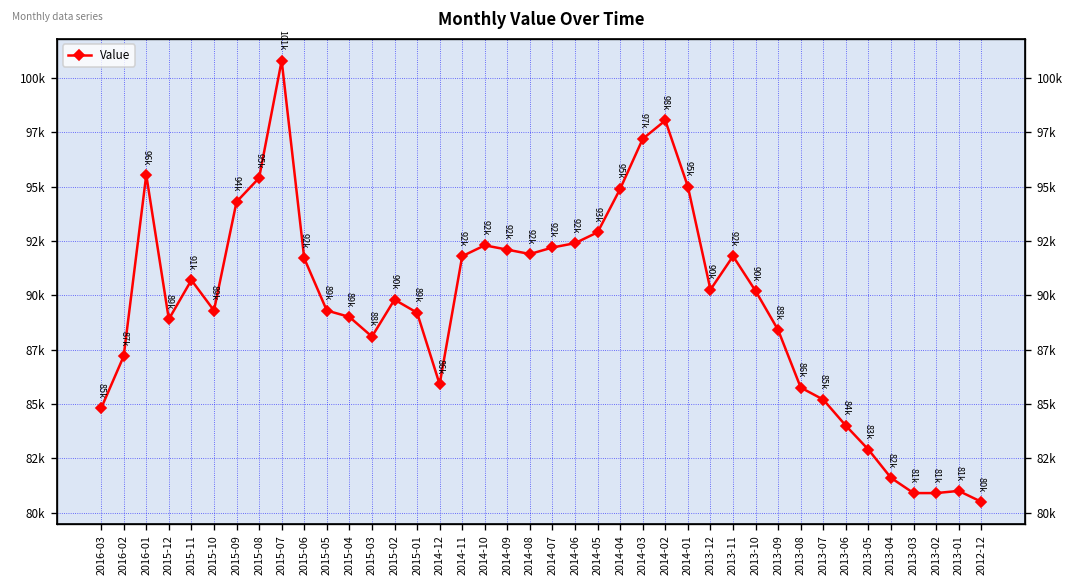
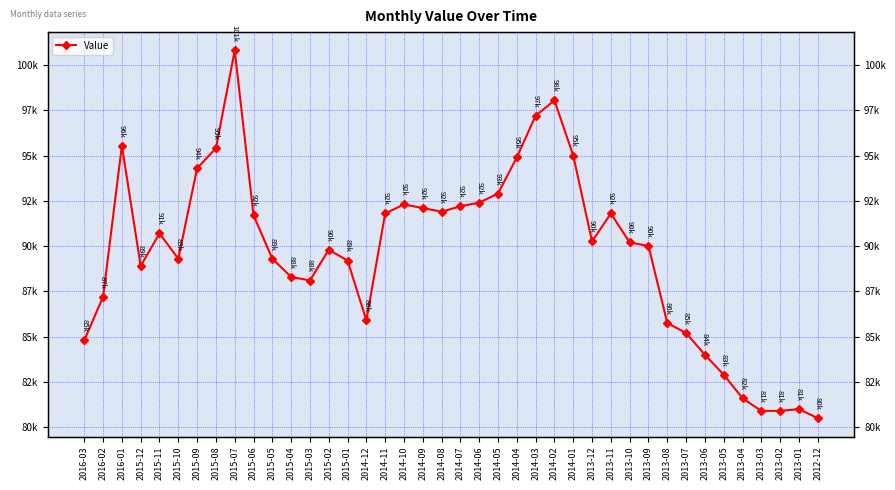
2015-04: 89k -> 88k
2013-09: 88k -> 90k
